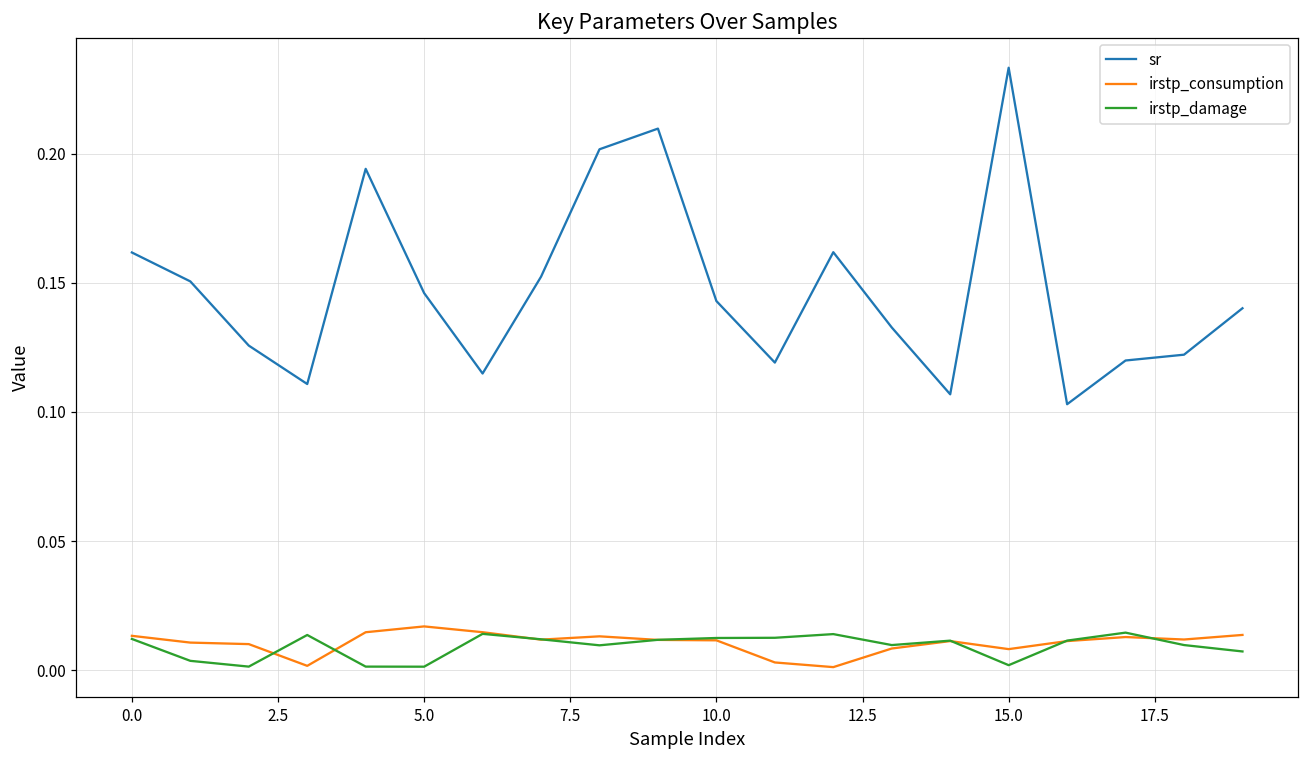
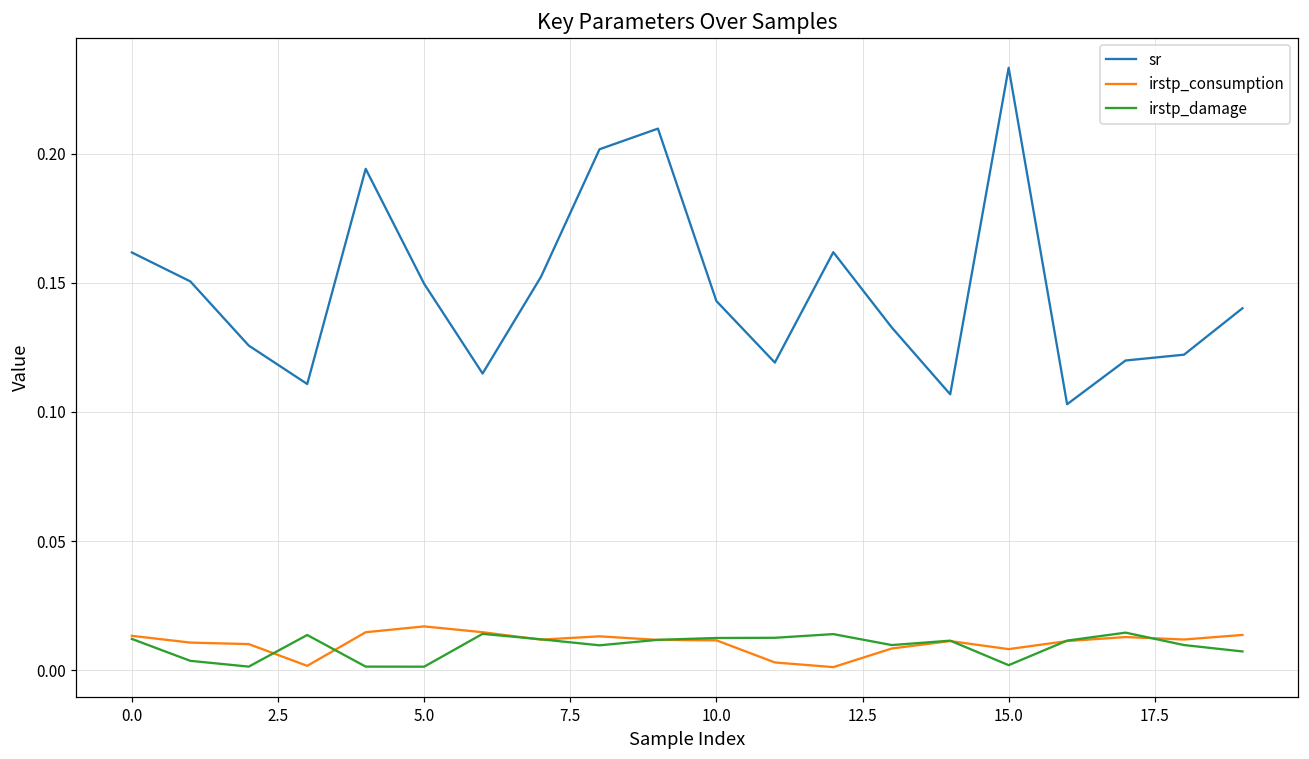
sr, 5.0: 0.146 -> 0.150
